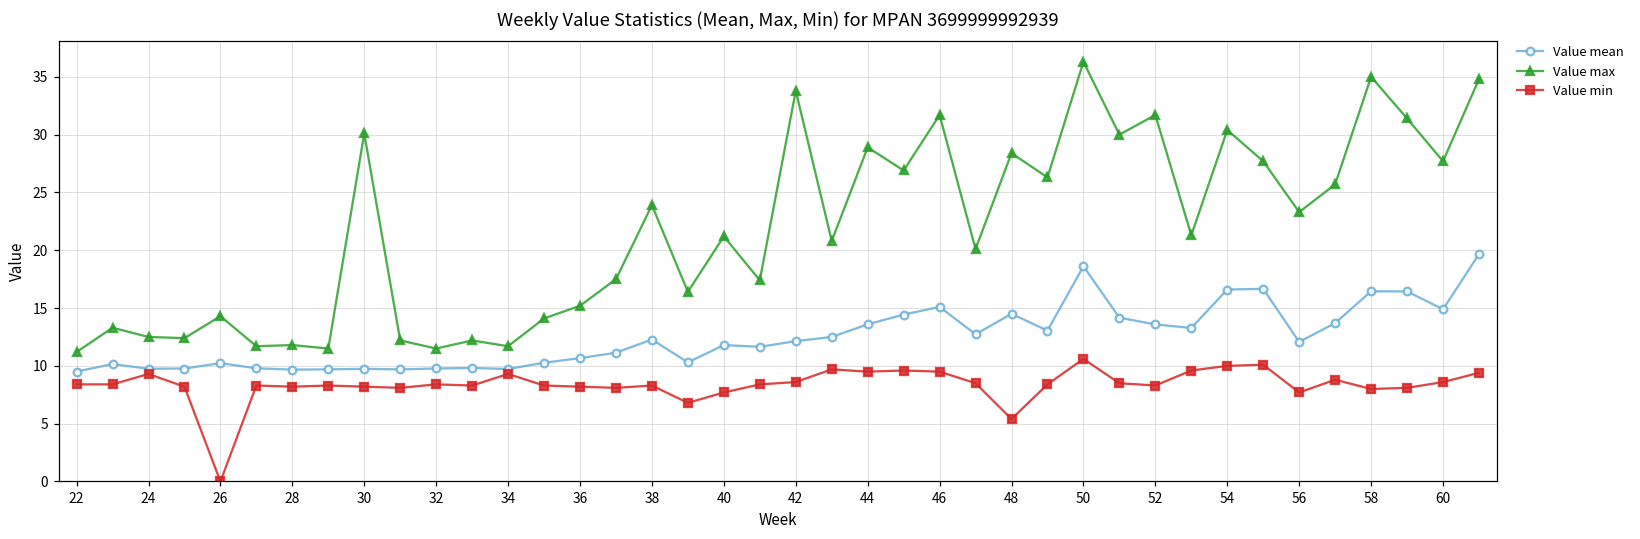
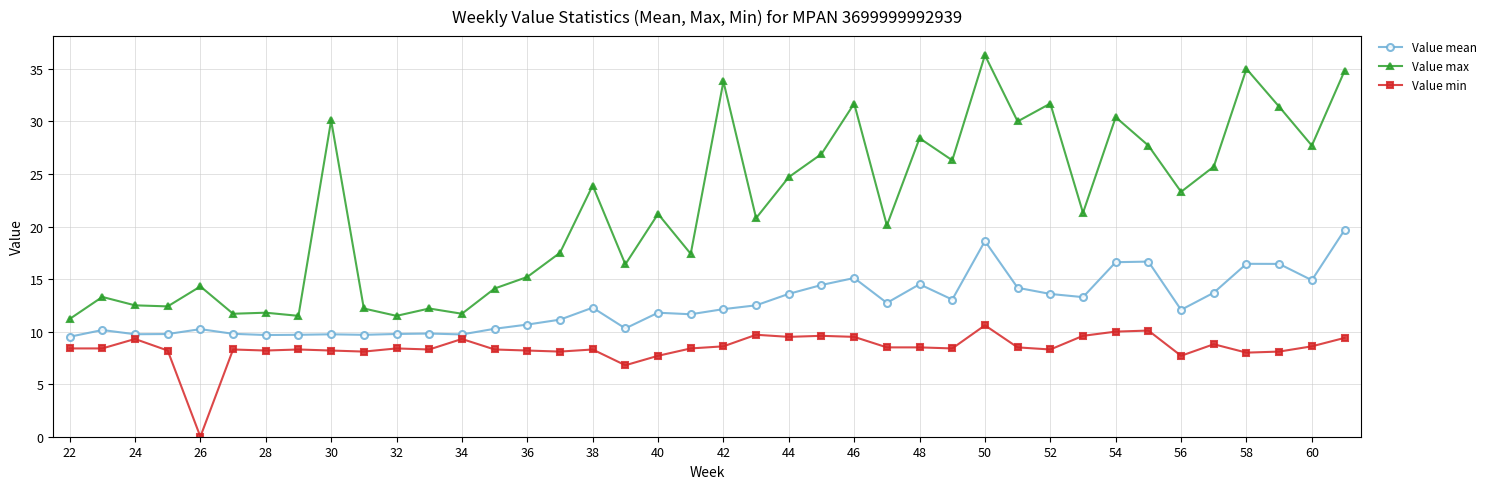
Value max, 44: 28.9 -> 24.7
Value min, 48: 5.4 -> 8.5
